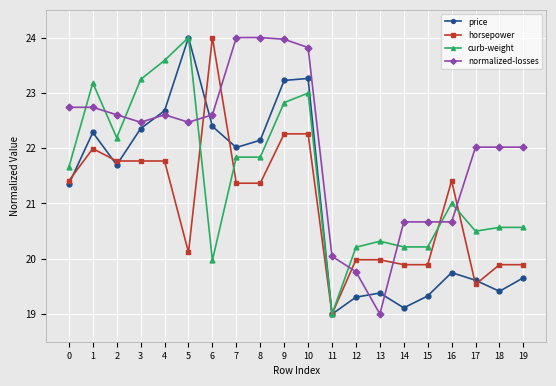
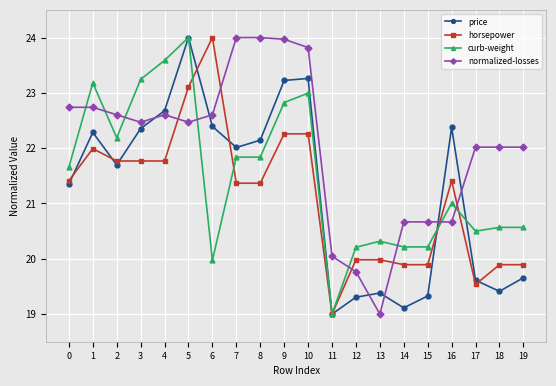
horsepower, 5: 20.1 -> 23.1
price, 16: 19.7 -> 22.4
